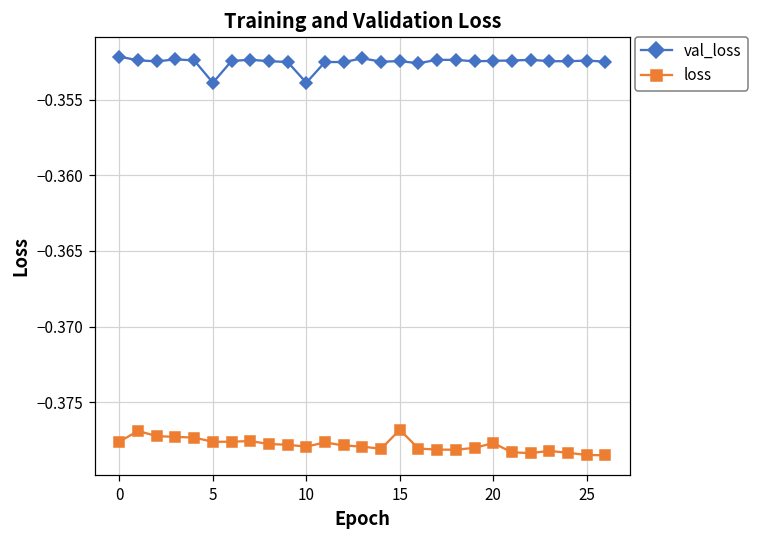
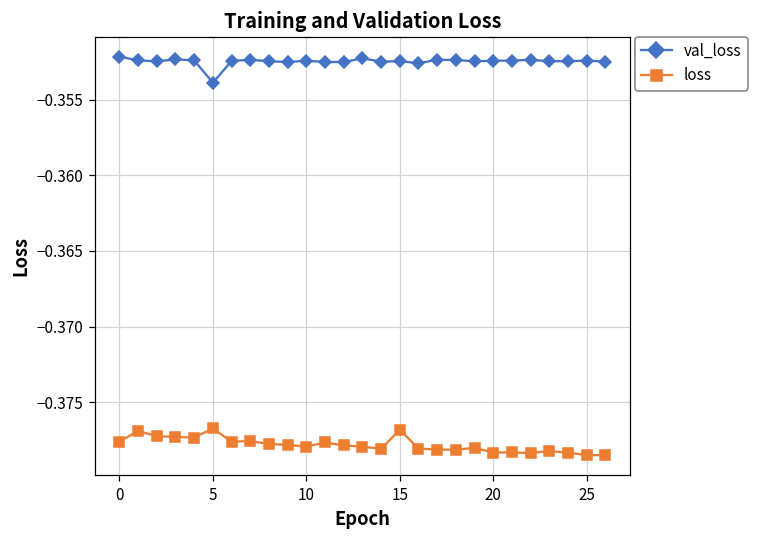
loss, 5: -0.3776 -> -0.3767
val_loss, 10: -0.3539 -> -0.3524
loss, 20: -0.3777 -> -0.3783
